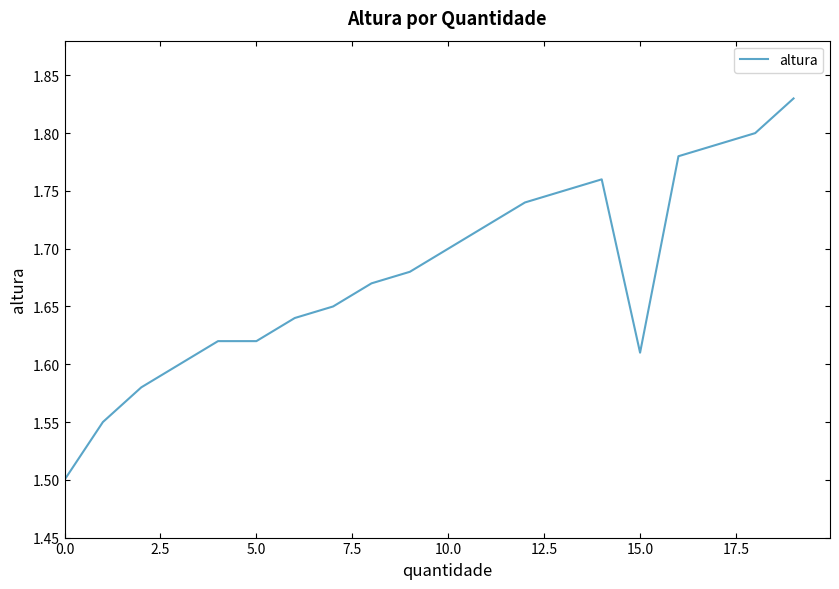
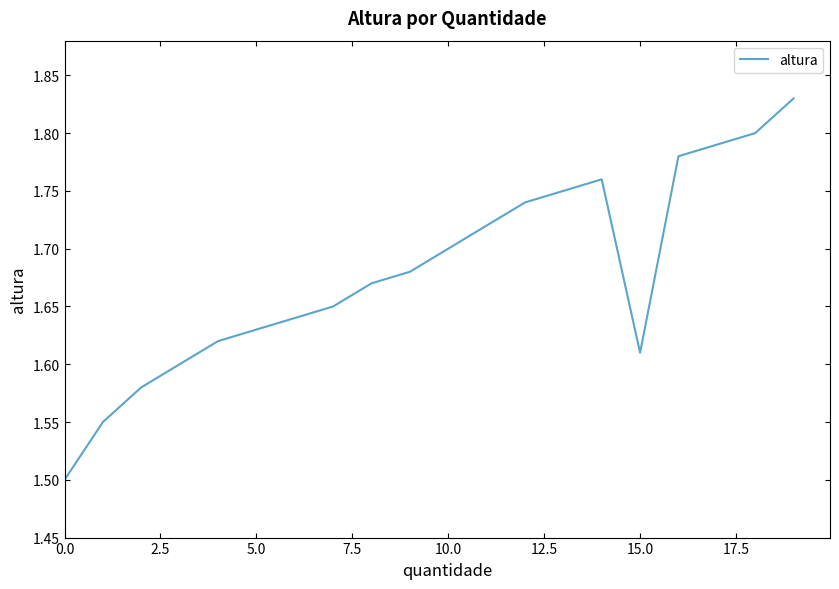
5.0: 1.62 -> 1.63
